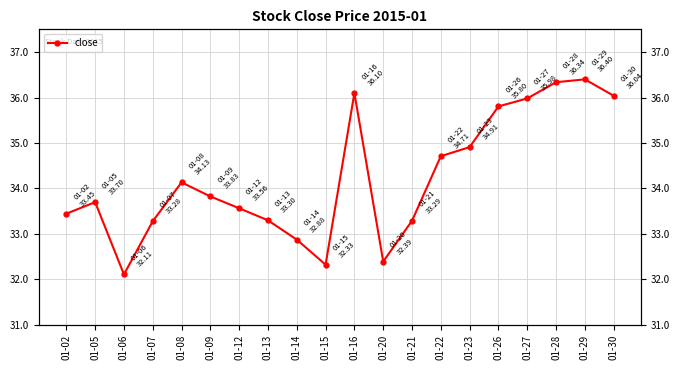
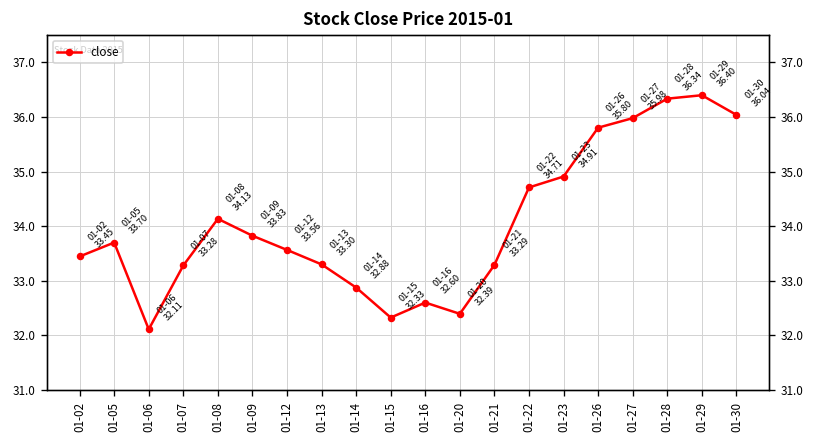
01-16: 36.10 -> 32.60
